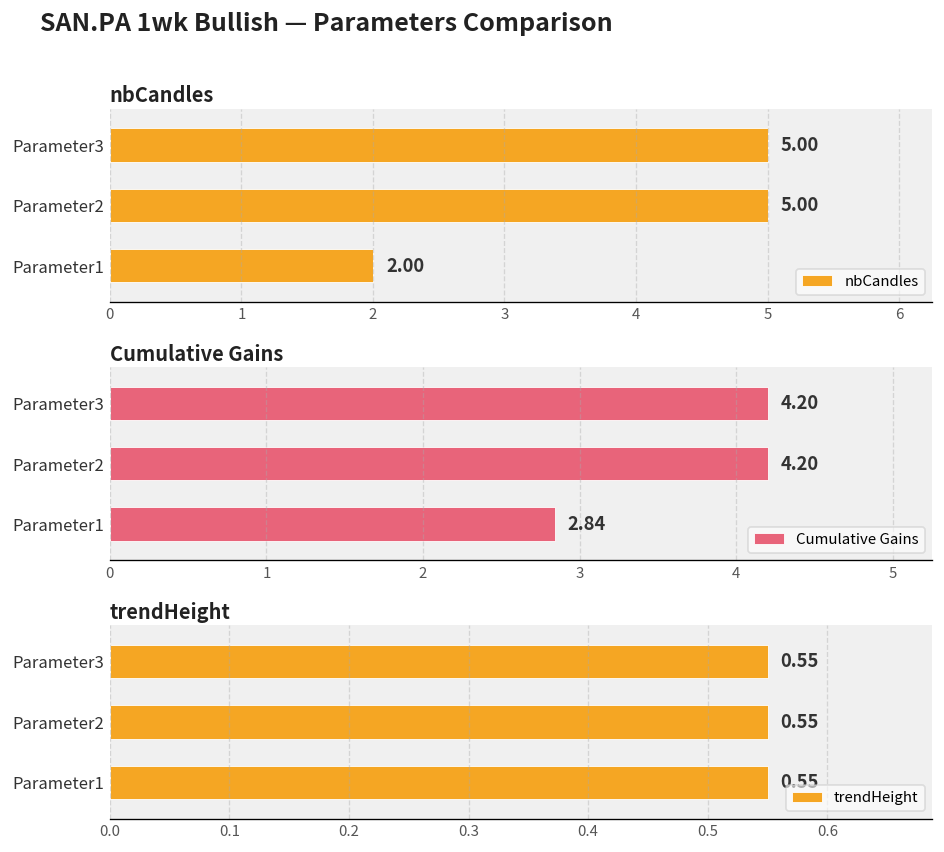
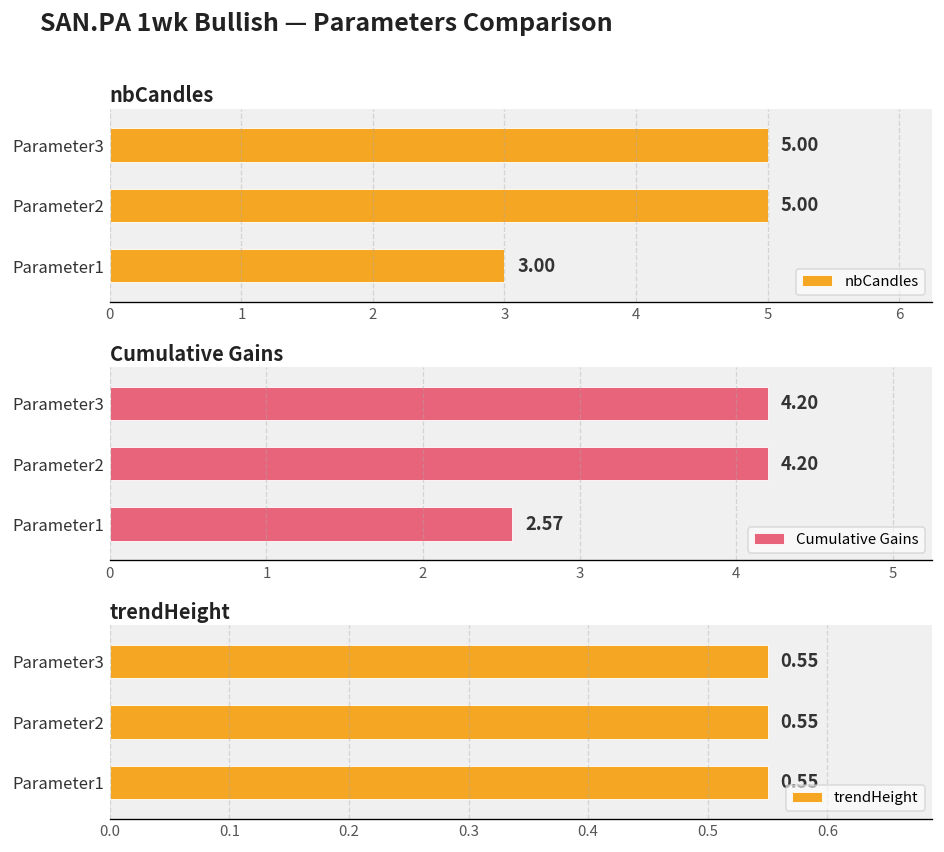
nbCandles, Parameter1: 2.00 -> 3.00
Cumulative Gains, Parameter1: 2.84 -> 2.57
